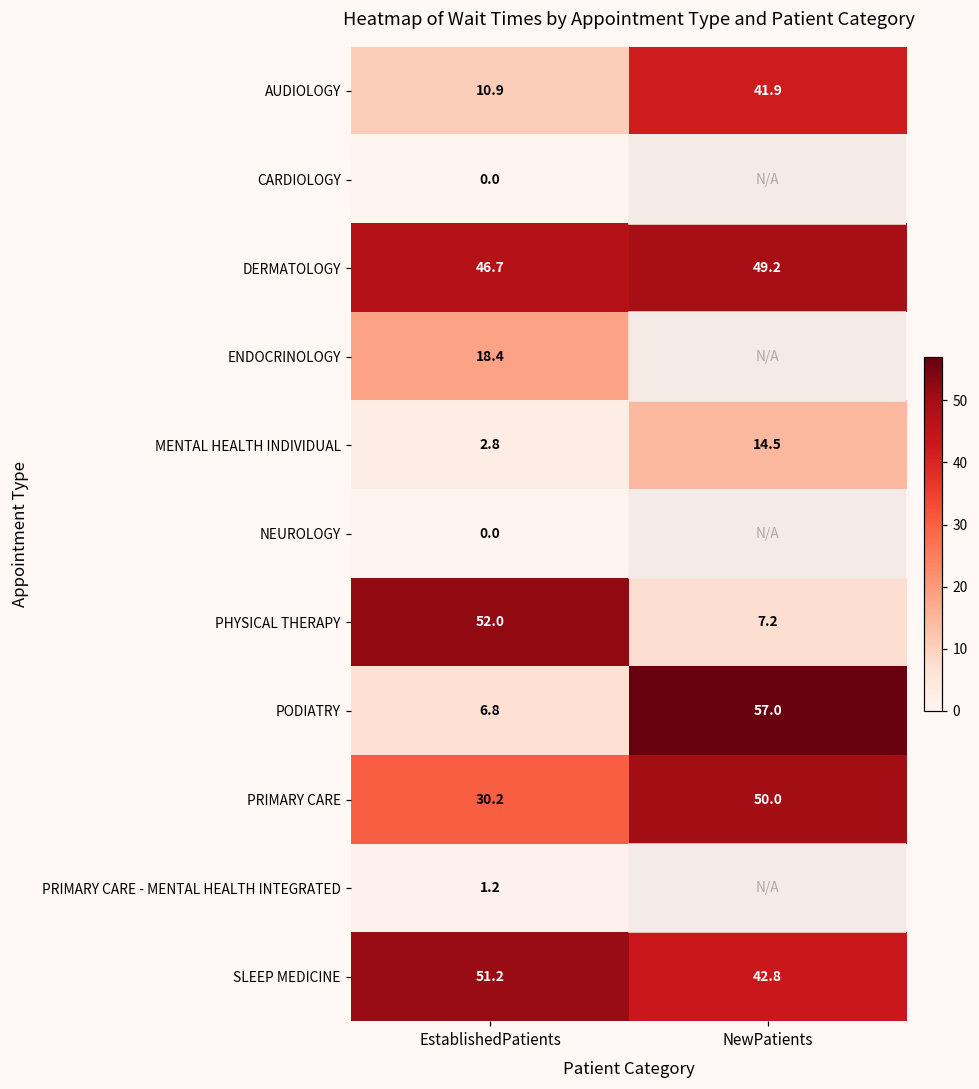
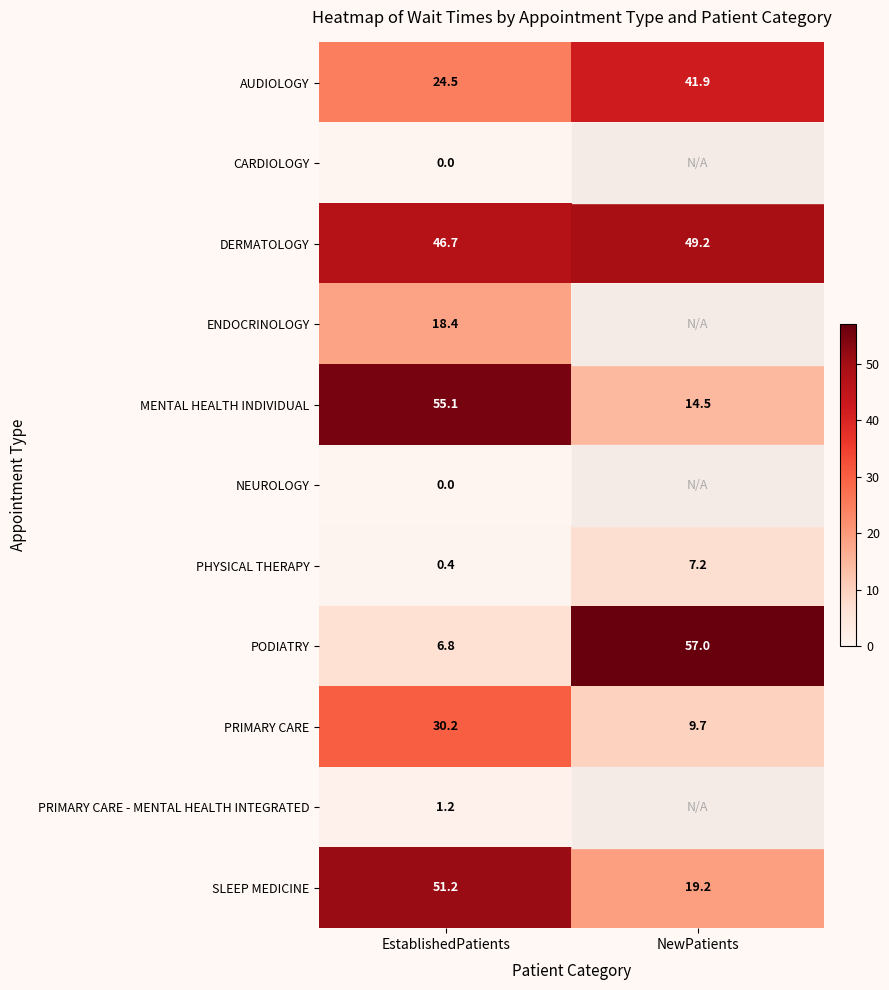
AUDIOLOGY, EstablishedPatients: 10.9 -> 24.5
MENTAL HEALTH INDIVIDUAL, EstablishedPatients: 2.8 -> 55.1
PHYSICAL THERAPY, EstablishedPatients: 52.0 -> 0.4
PRIMARY CARE, NewPatients: 50.0 -> 9.7
SLEEP MEDICINE, NewPatients: 42.8 -> 19.2
